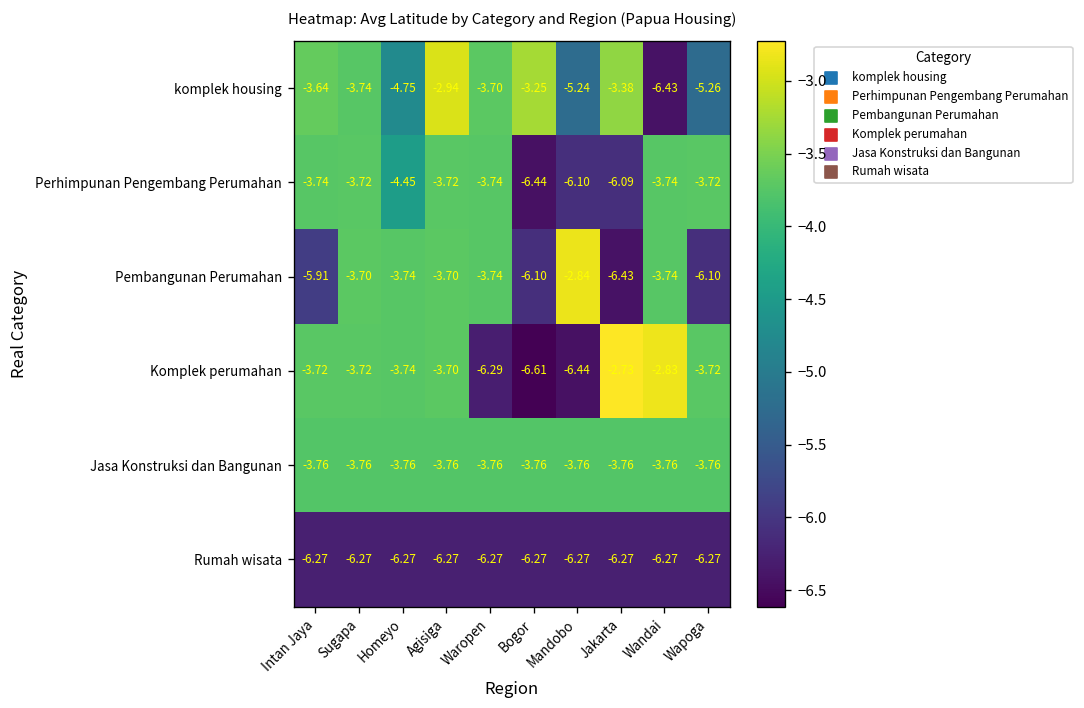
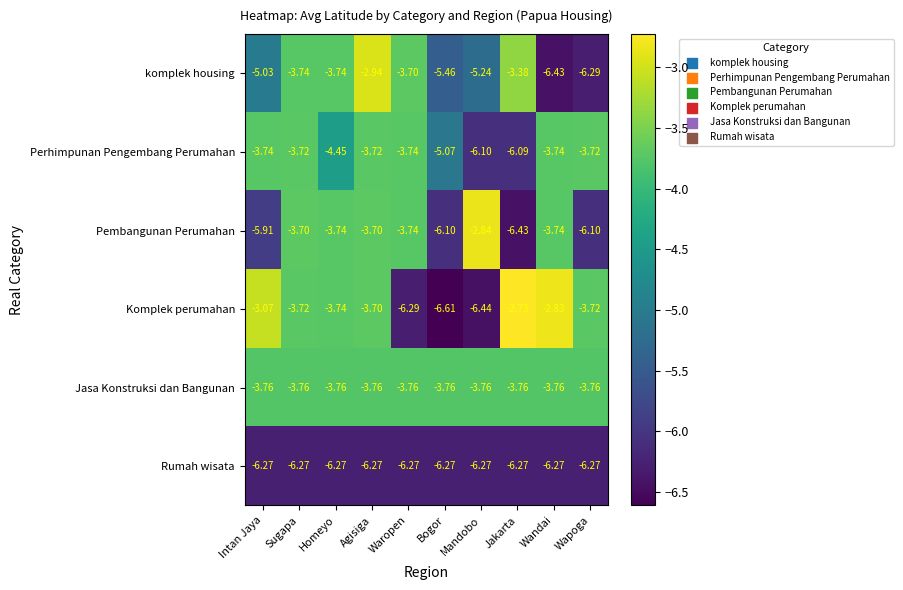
komplek housing, Intan Jaya: -3.64 -> -5.03
komplek housing, Homeyo: -4.75 -> -3.74
komplek housing, Bogor: -3.25 -> -5.46
komplek housing, Wapoga: -5.26 -> -6.29
Perhimpunan Pengembang Perumahan, Bogor: -6.44 -> -5.07
Komplek perumahan, Intan Jaya: -3.72 -> -3.07
